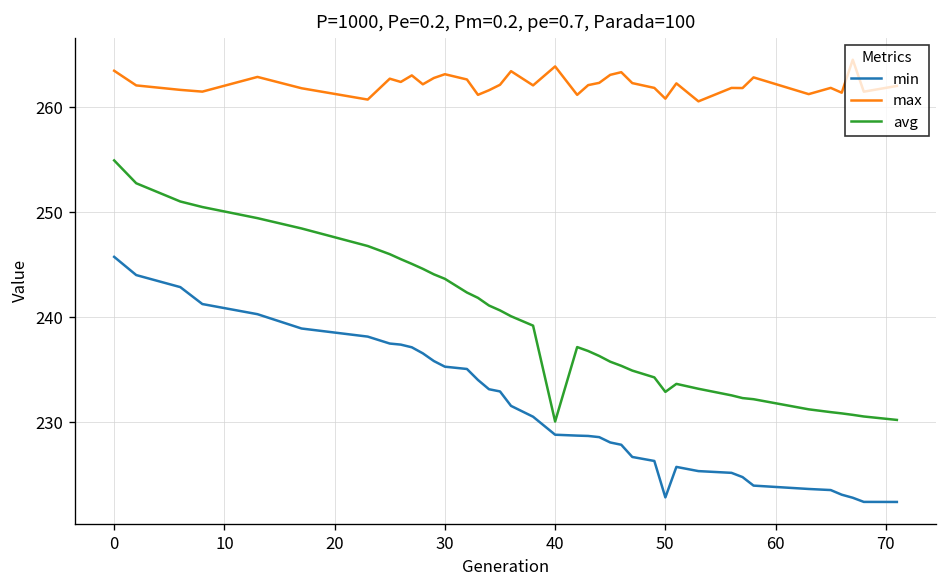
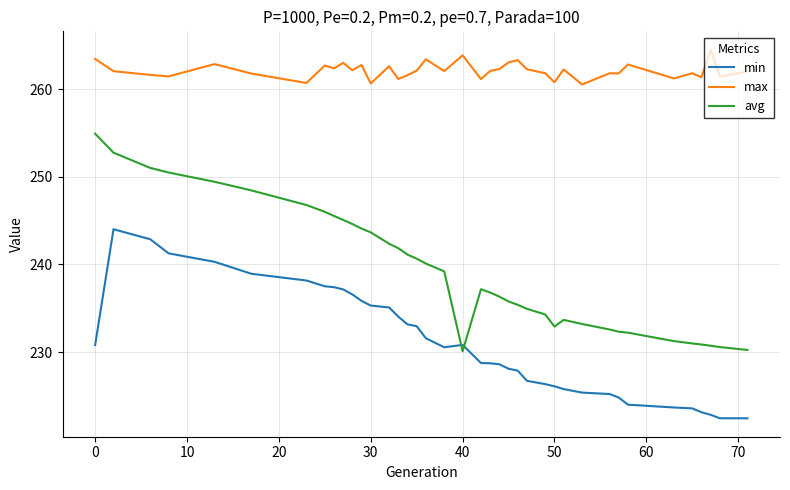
min, 0: 246 -> 231
max, 30: 263 -> 261
min, 40: 229 -> 231
min, 50: 223 -> 226
